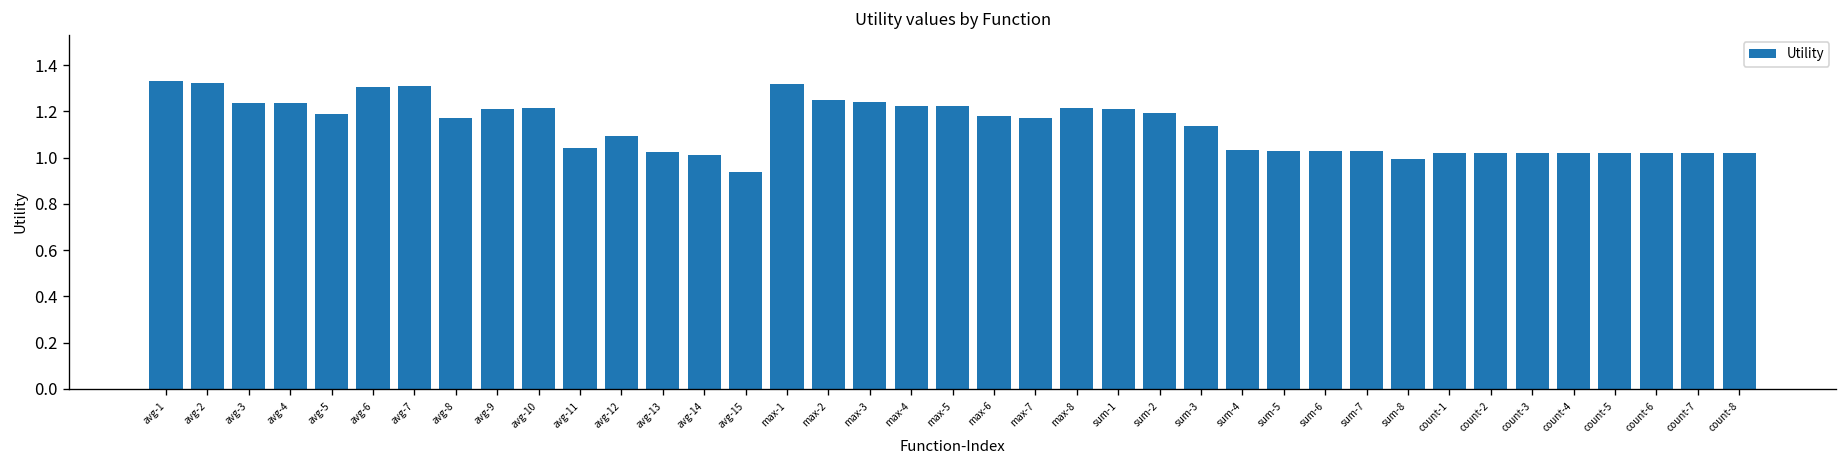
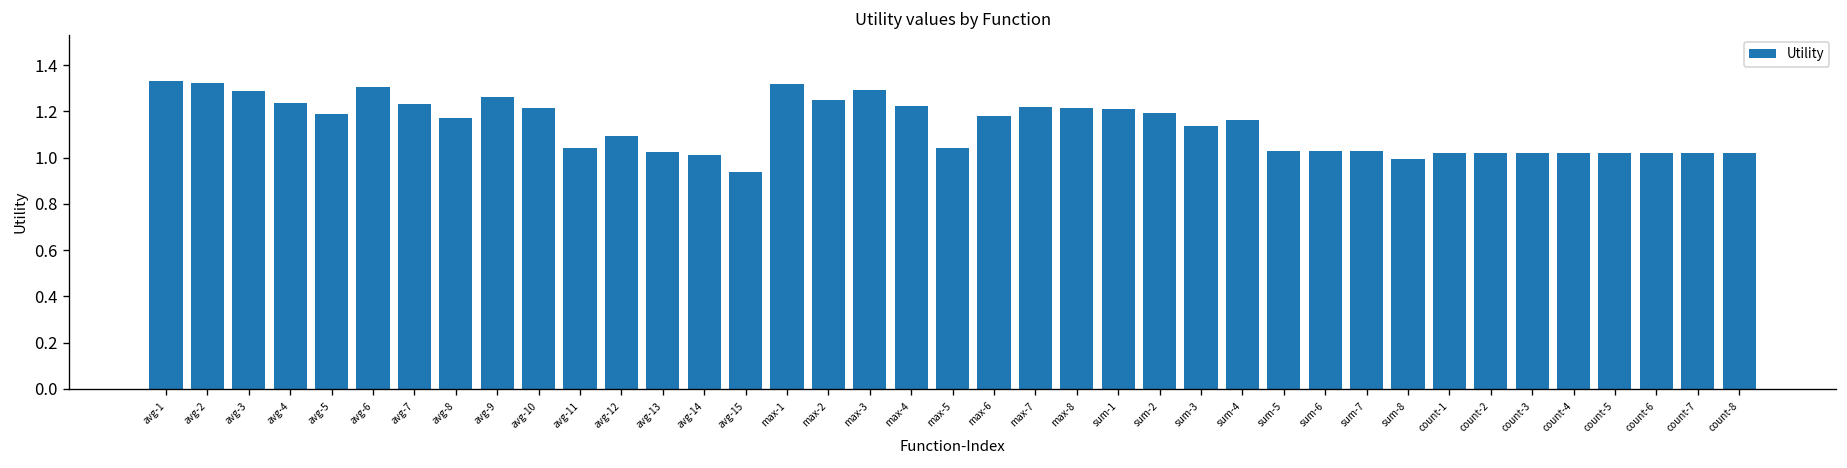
avg-3: 1.23 -> 1.29
avg-7: 1.31 -> 1.23
avg-9: 1.21 -> 1.26
max-3: 1.24 -> 1.29
max-5: 1.22 -> 1.04
max-7: 1.17 -> 1.22
sum-4: 1.03 -> 1.16
